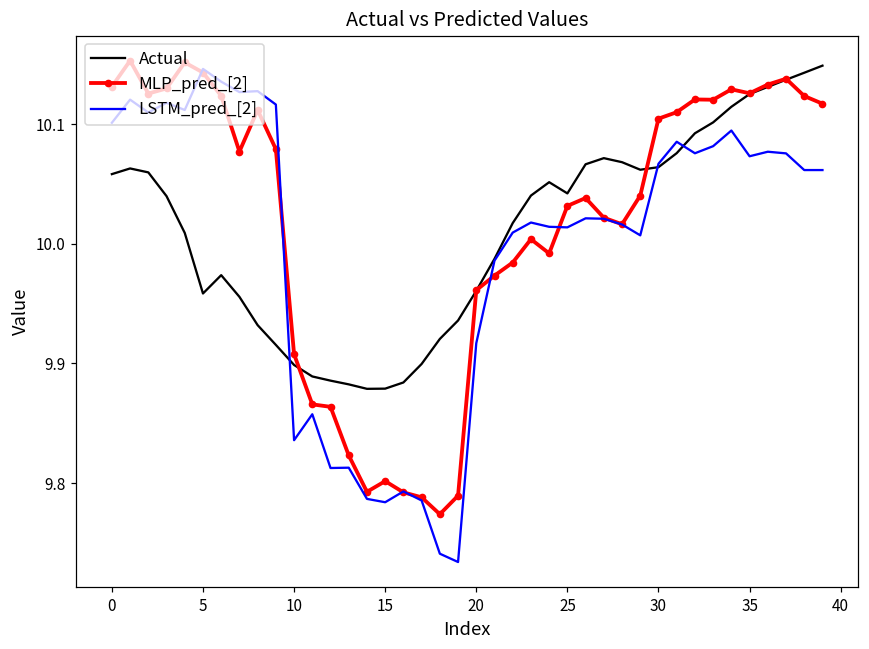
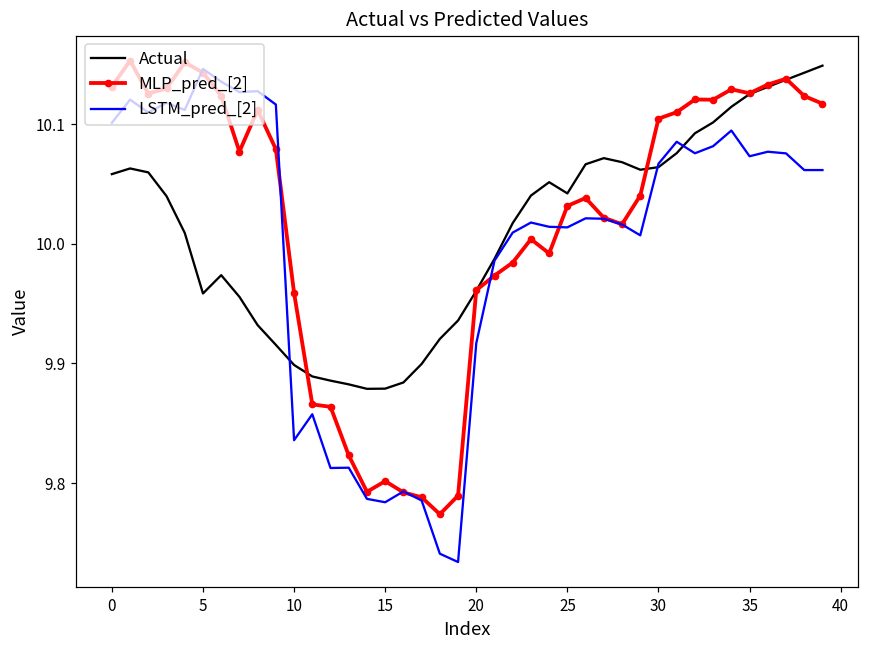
MLP_pred_[2], 10: 9.908 -> 9.959
